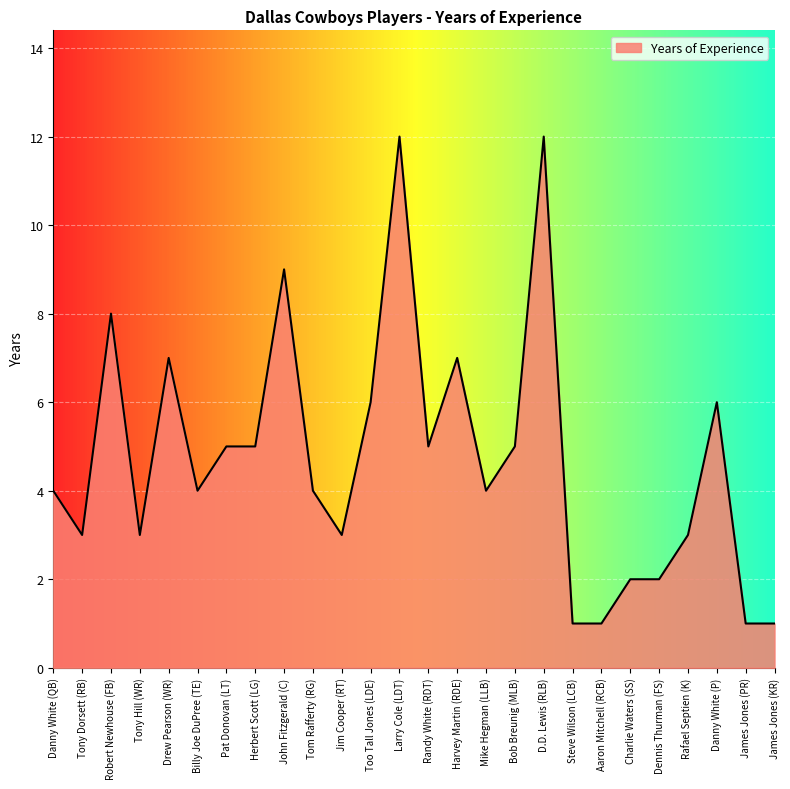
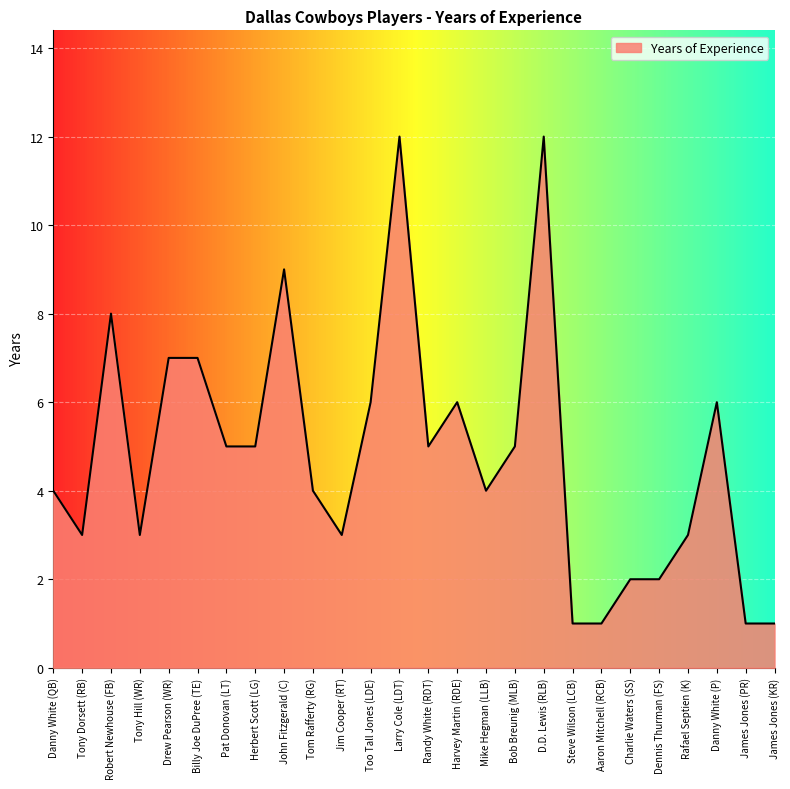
Billy Joe DuPree (TE): 4 -> 7
Harvey Martin (RDE): 7 -> 6
